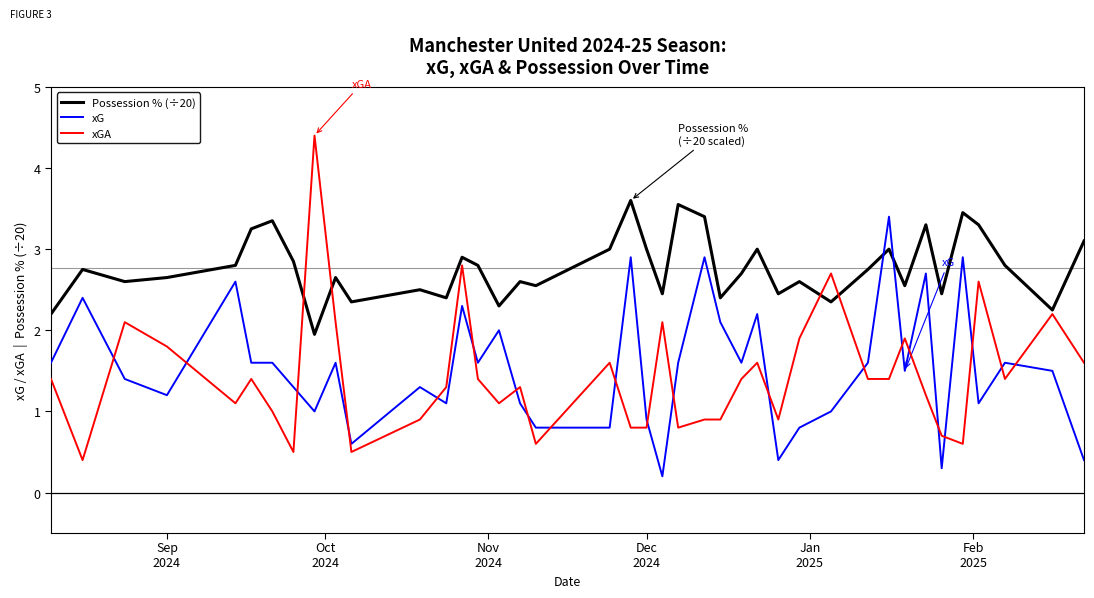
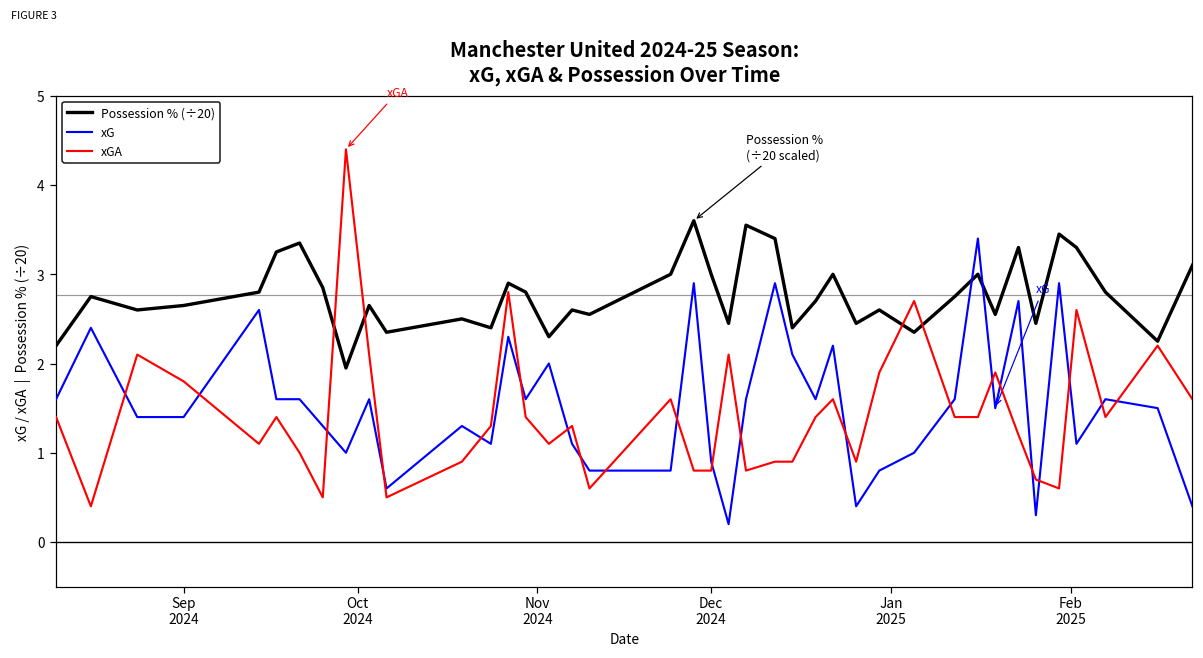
xG, Sep 2024: 1.2 -> 1.4
